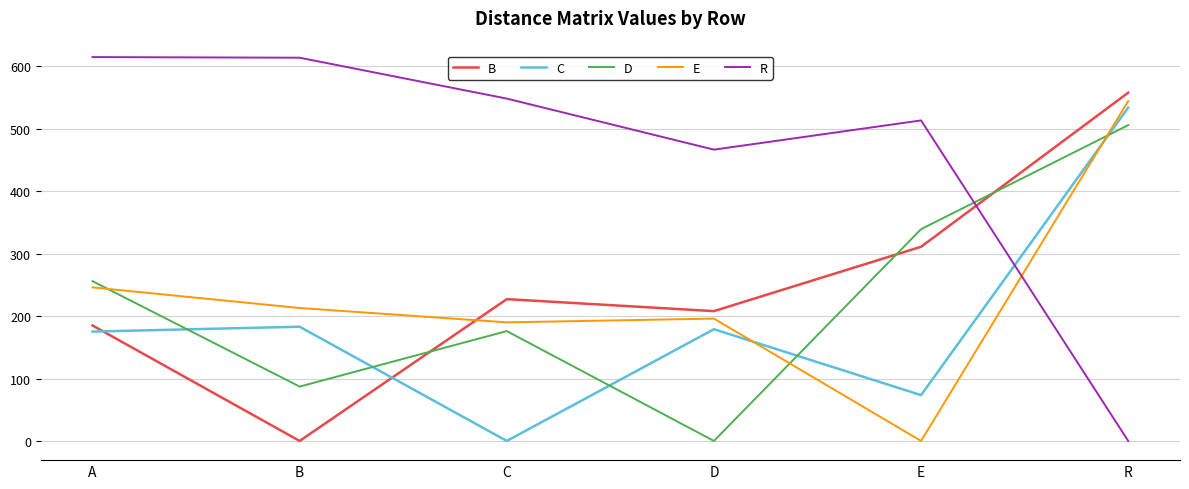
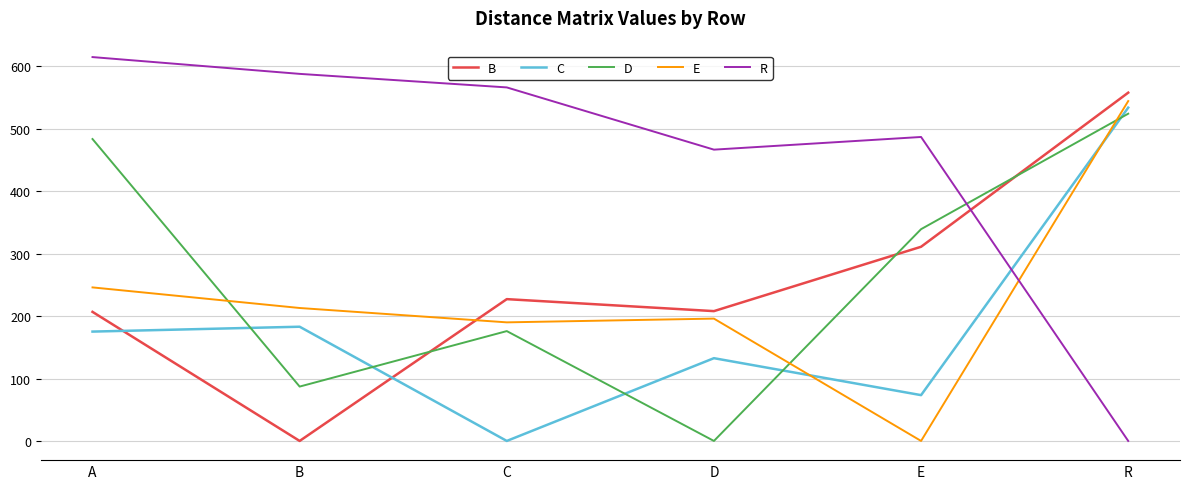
B, A: 190 -> 210
D, A: 260 -> 480
R, B: 610 -> 590
R, C: 550 -> 570
C, D: 180 -> 130
R, E: 510 -> 490
D, R: 510 -> 520
